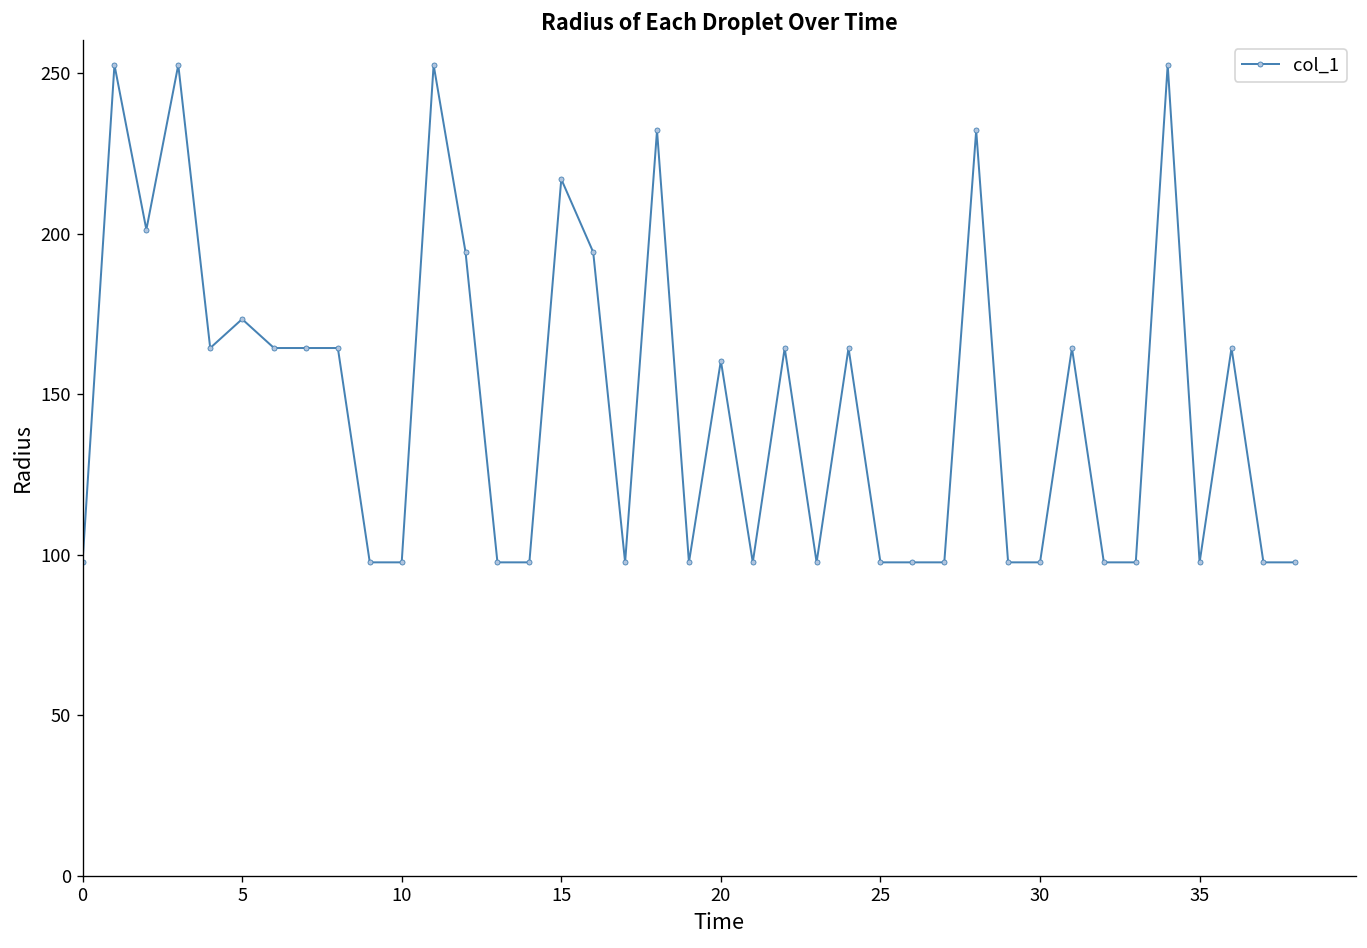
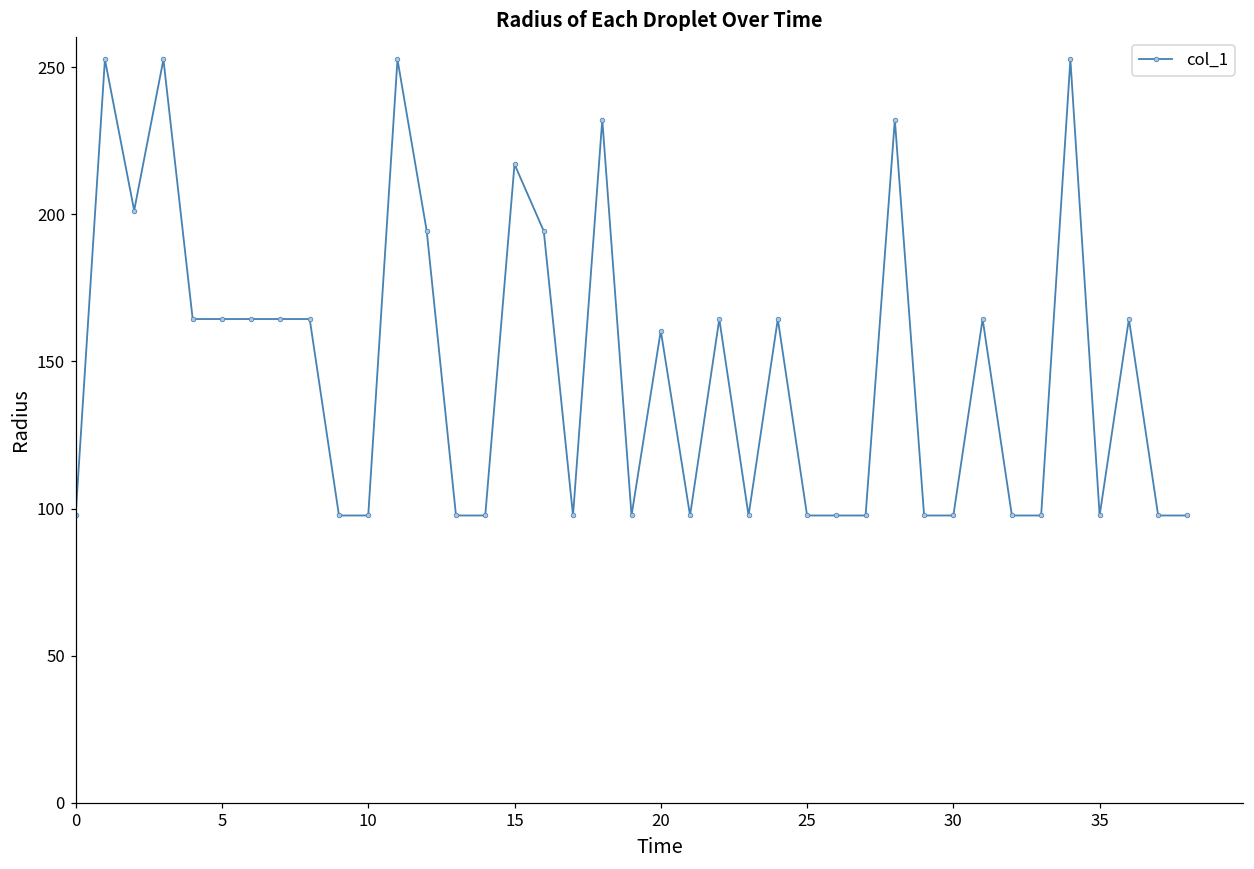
5: 173 -> 164
